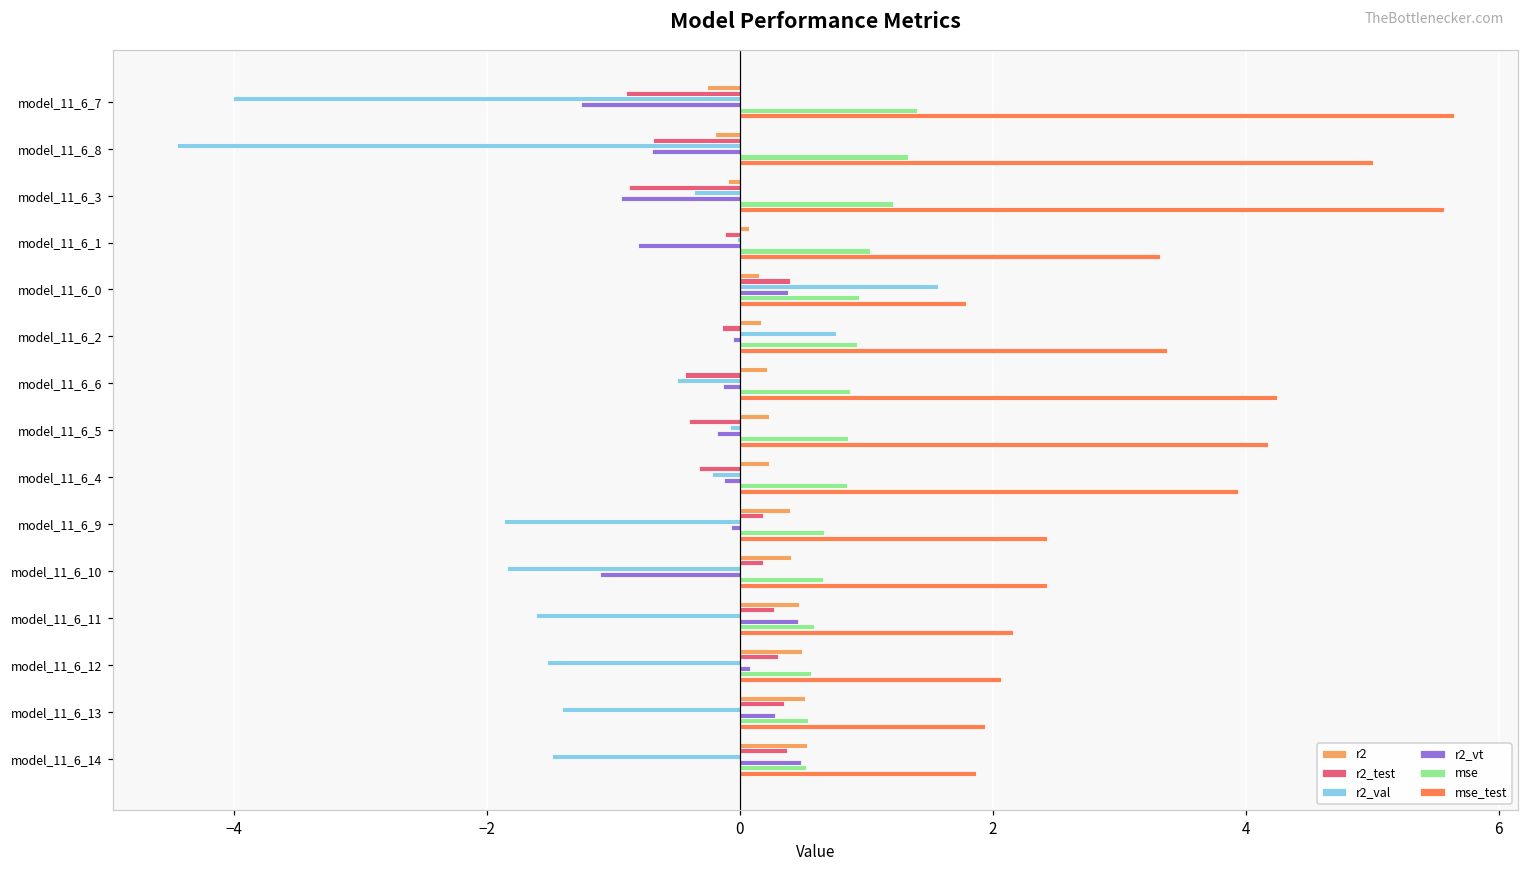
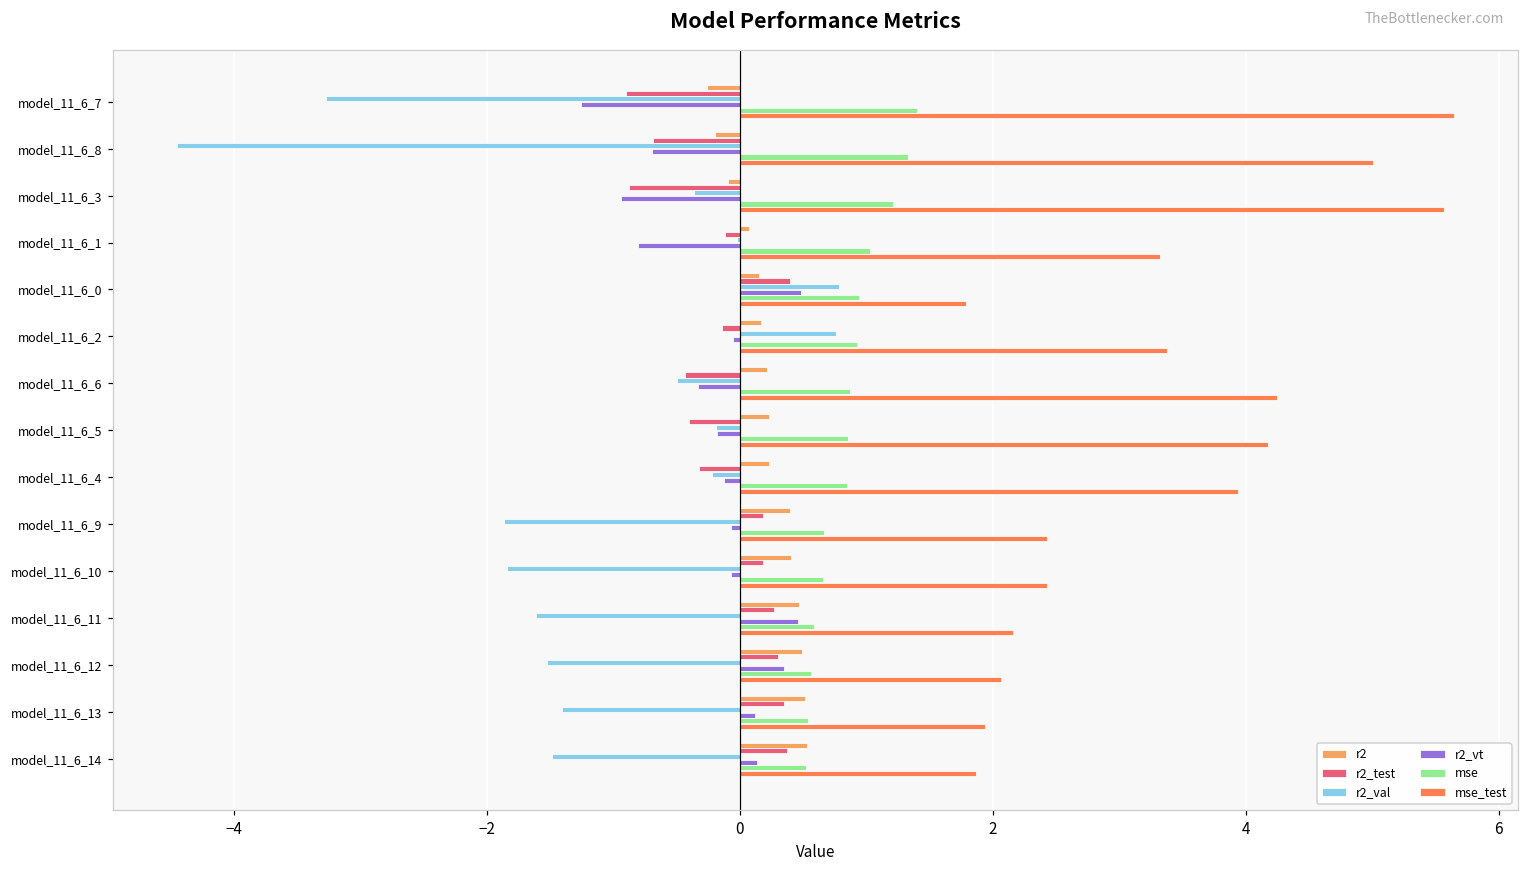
r2_val, model_11_6_7: -4.01 -> -3.27
r2_val, model_11_6_0: 1.57 -> 0.78
r2_vt, model_11_6_0: 0.38 -> 0.48
r2_vt, model_11_6_6: -0.14 -> -0.33
r2_val, model_11_6_5: -0.08 -> -0.19
r2_vt, model_11_6_10: -1.11 -> -0.07
r2_vt, model_11_6_12: 0.08 -> 0.35
r2_vt, model_11_6_13: 0.27 -> 0.12
r2_vt, model_11_6_14: 0.48 -> 0.14
